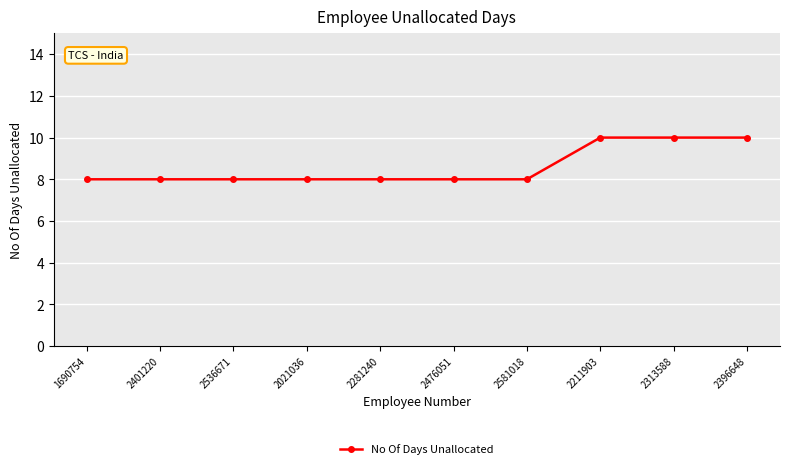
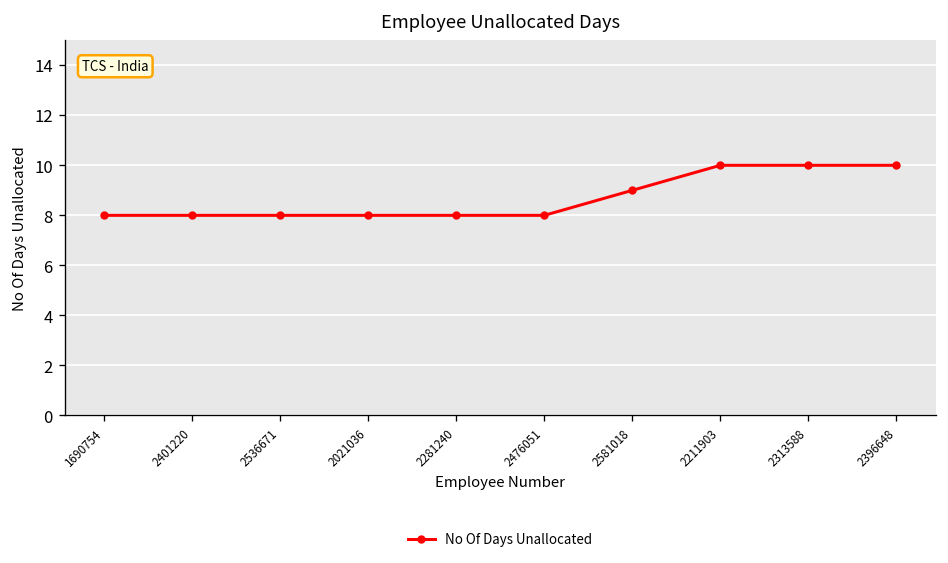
2581018: 8 -> 9
